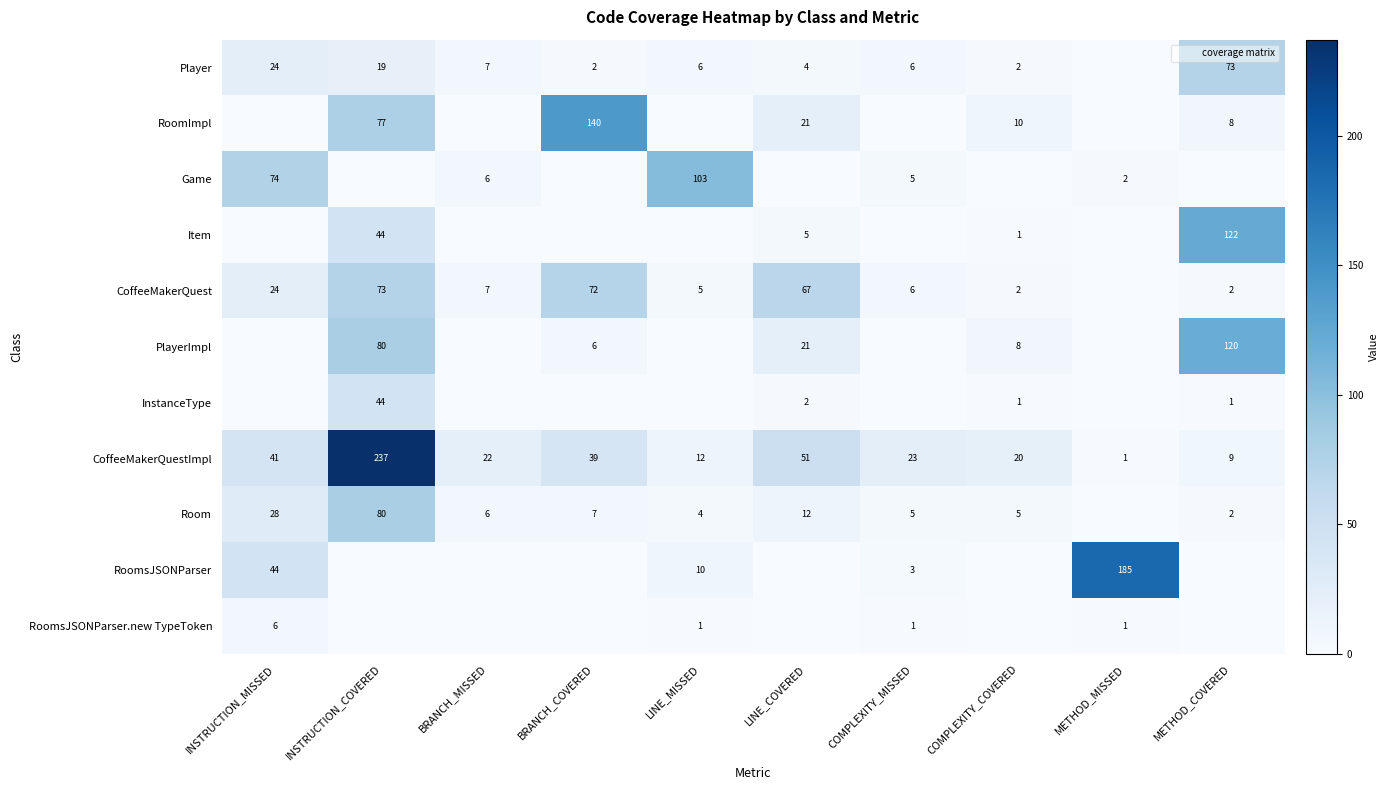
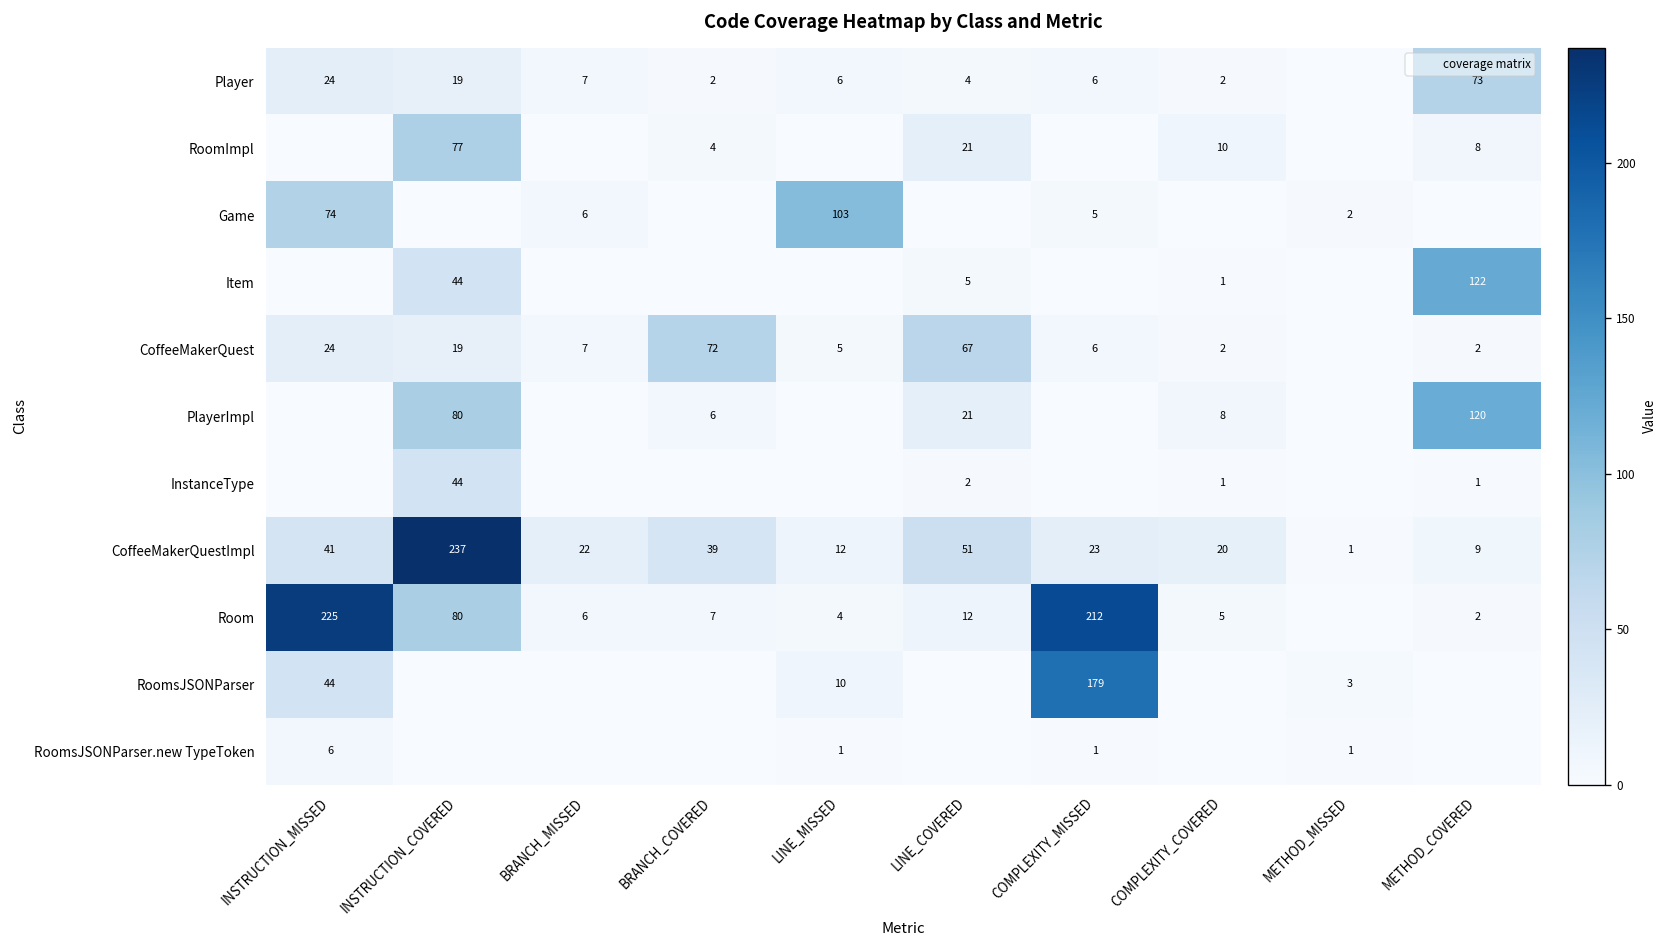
RoomImpl, BRANCH_COVERED: 140 -> 4
CoffeeMakerQuest, INSTRUCTION_COVERED: 73 -> 19
Room, INSTRUCTION_MISSED: 28 -> 225
Room, COMPLEXITY_MISSED: 5 -> 212
RoomsJSONParser, COMPLEXITY_MISSED: 3 -> 179
RoomsJSONParser, METHOD_MISSED: 185 -> 3
